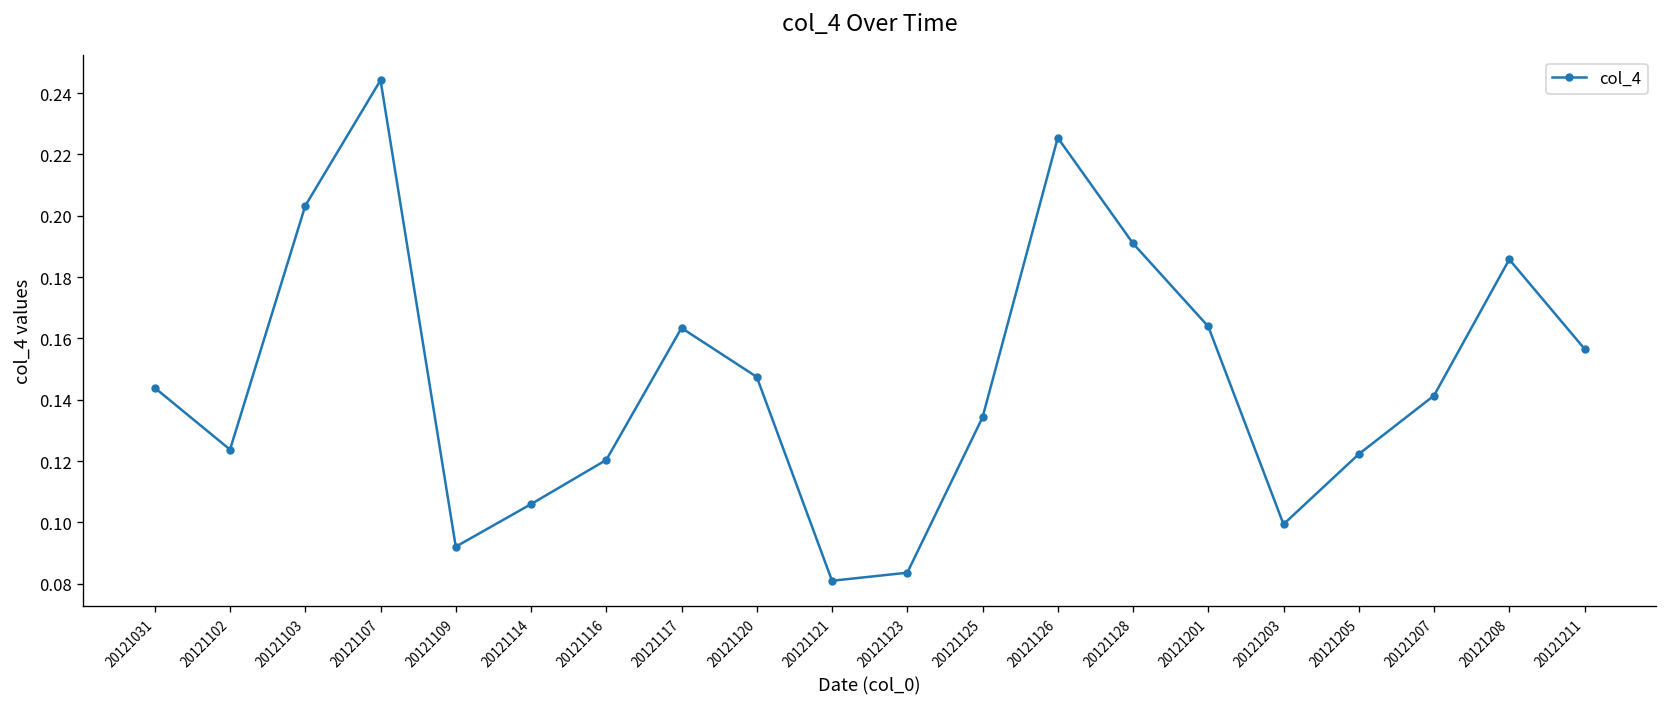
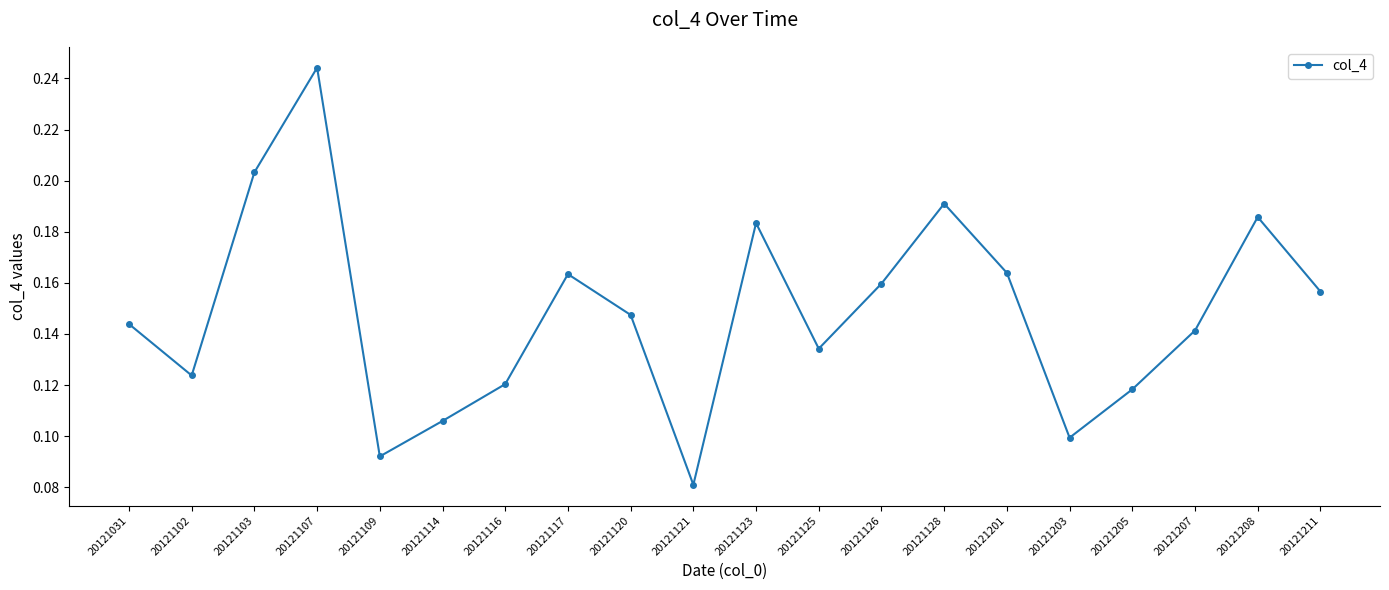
20121123: 0.084 -> 0.183
20121126: 0.225 -> 0.160
20121205: 0.122 -> 0.118
